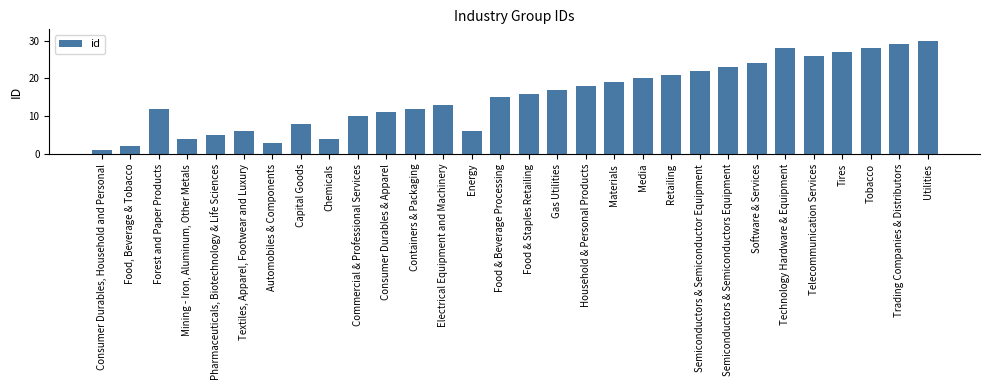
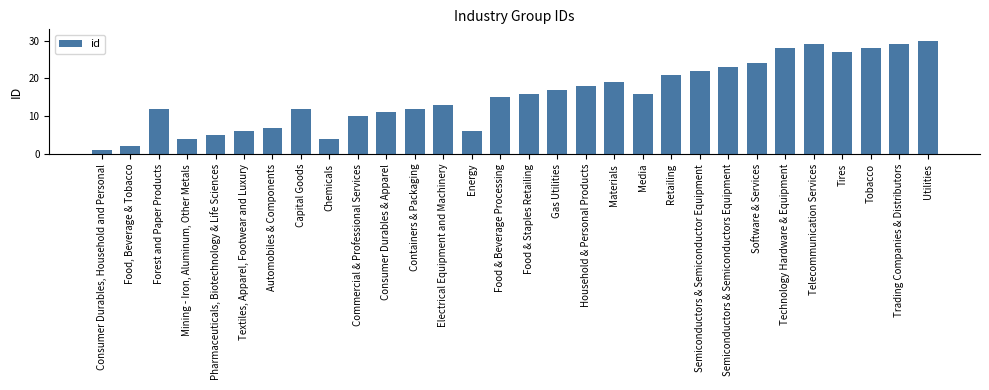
Automobiles & Components: 3 -> 7
Capital Goods: 8 -> 12
Media: 20 -> 16
Telecommunication Services: 26 -> 29
